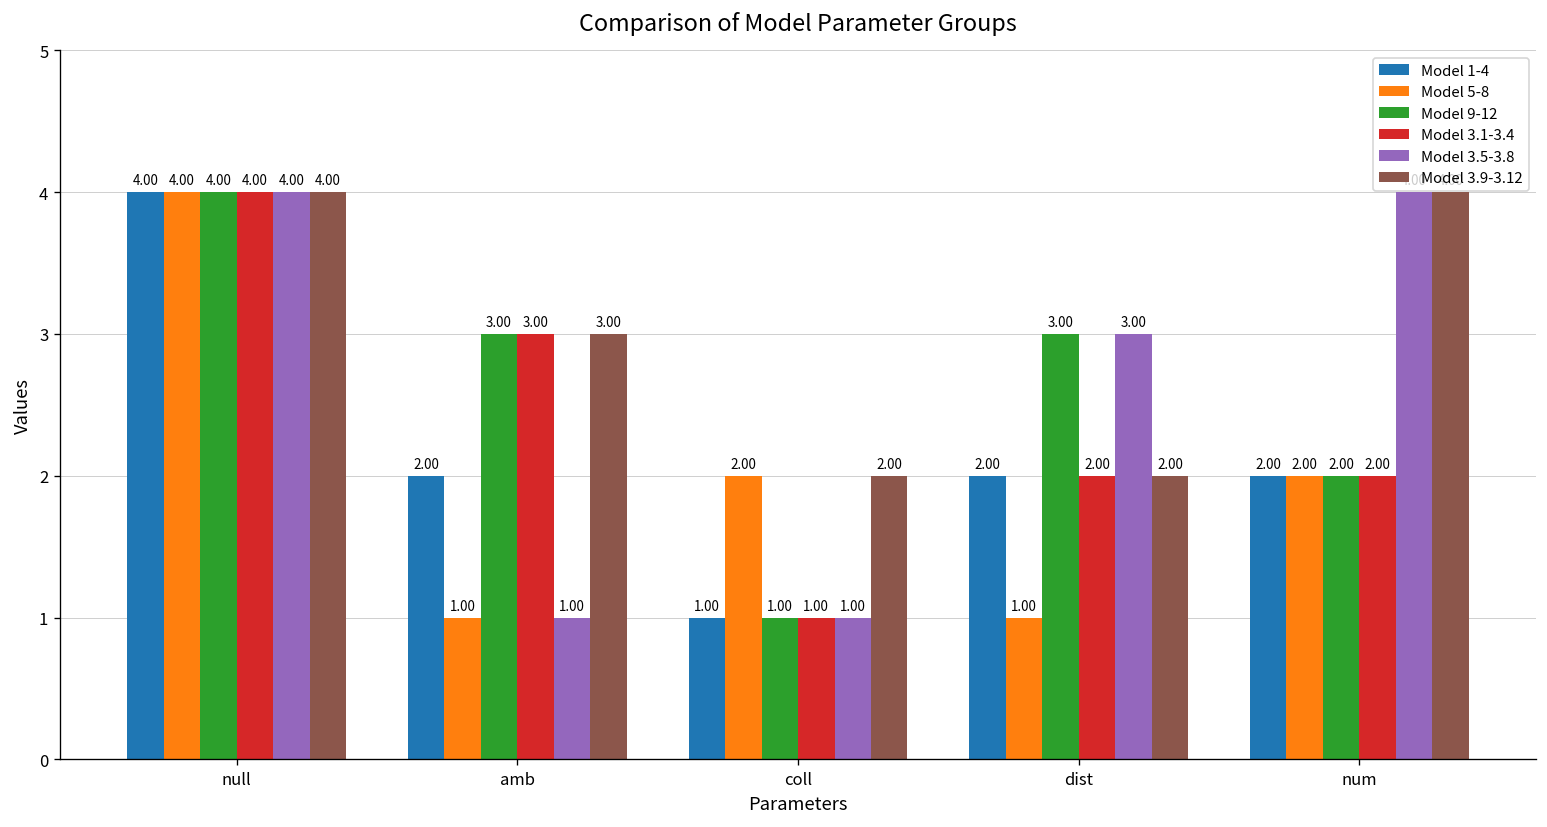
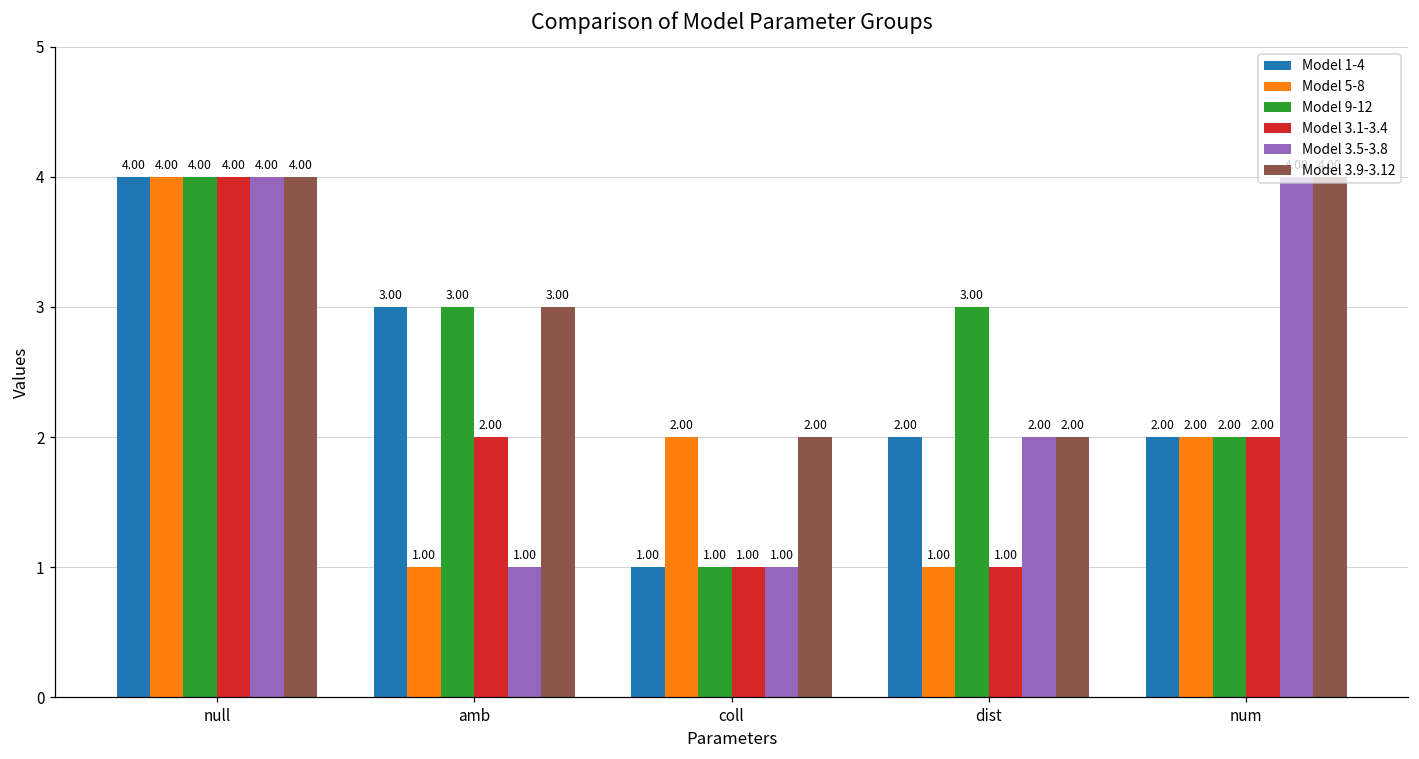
Model 1-4, amb: 2.00 -> 3.00
Model 3.1-3.4, amb: 3.00 -> 2.00
Model 3.1-3.4, dist: 2.00 -> 1.00
Model 3.5-3.8, dist: 3.00 -> 2.00
